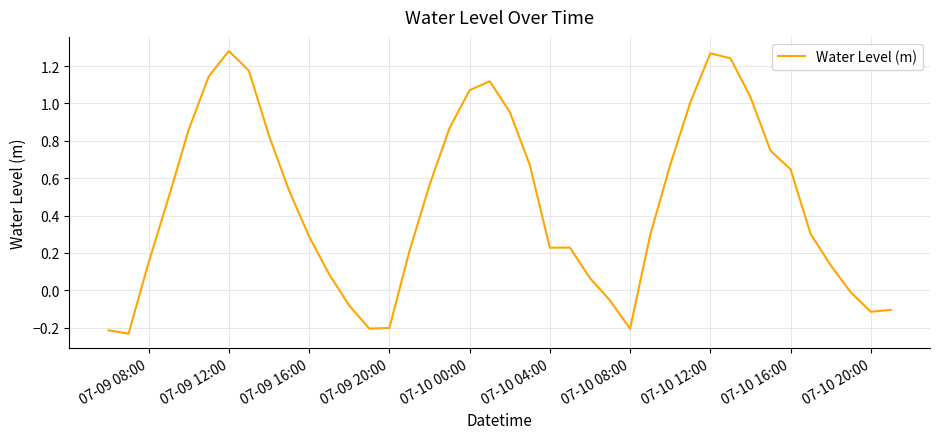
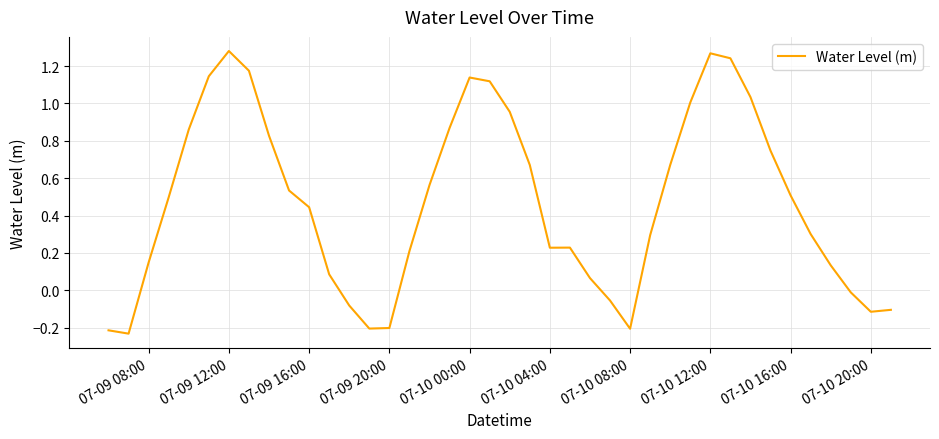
07-09 16:00: 0.29 -> 0.44
07-10 00:00: 1.07 -> 1.14
07-10 16:00: 0.65 -> 0.51
